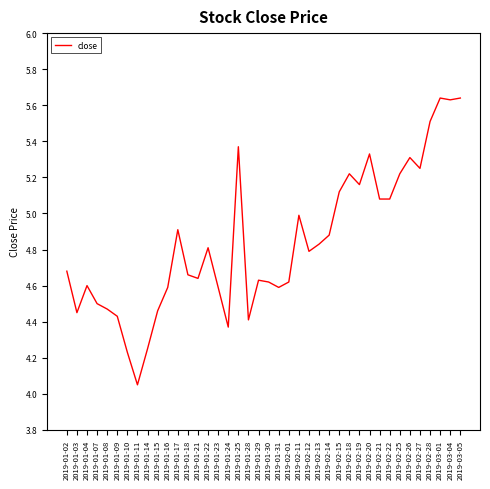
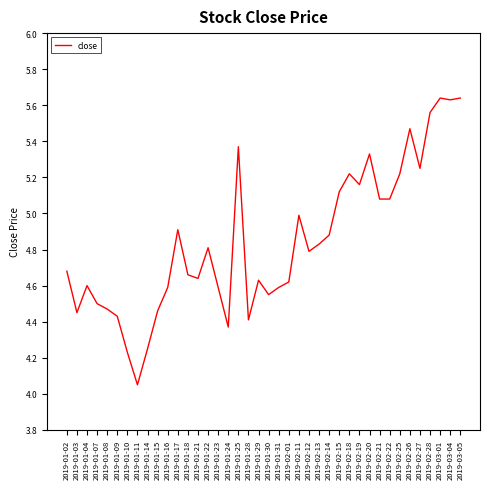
2019-01-30: 4.62 -> 4.55
2019-02-26: 5.31 -> 5.47
2019-02-28: 5.51 -> 5.56
